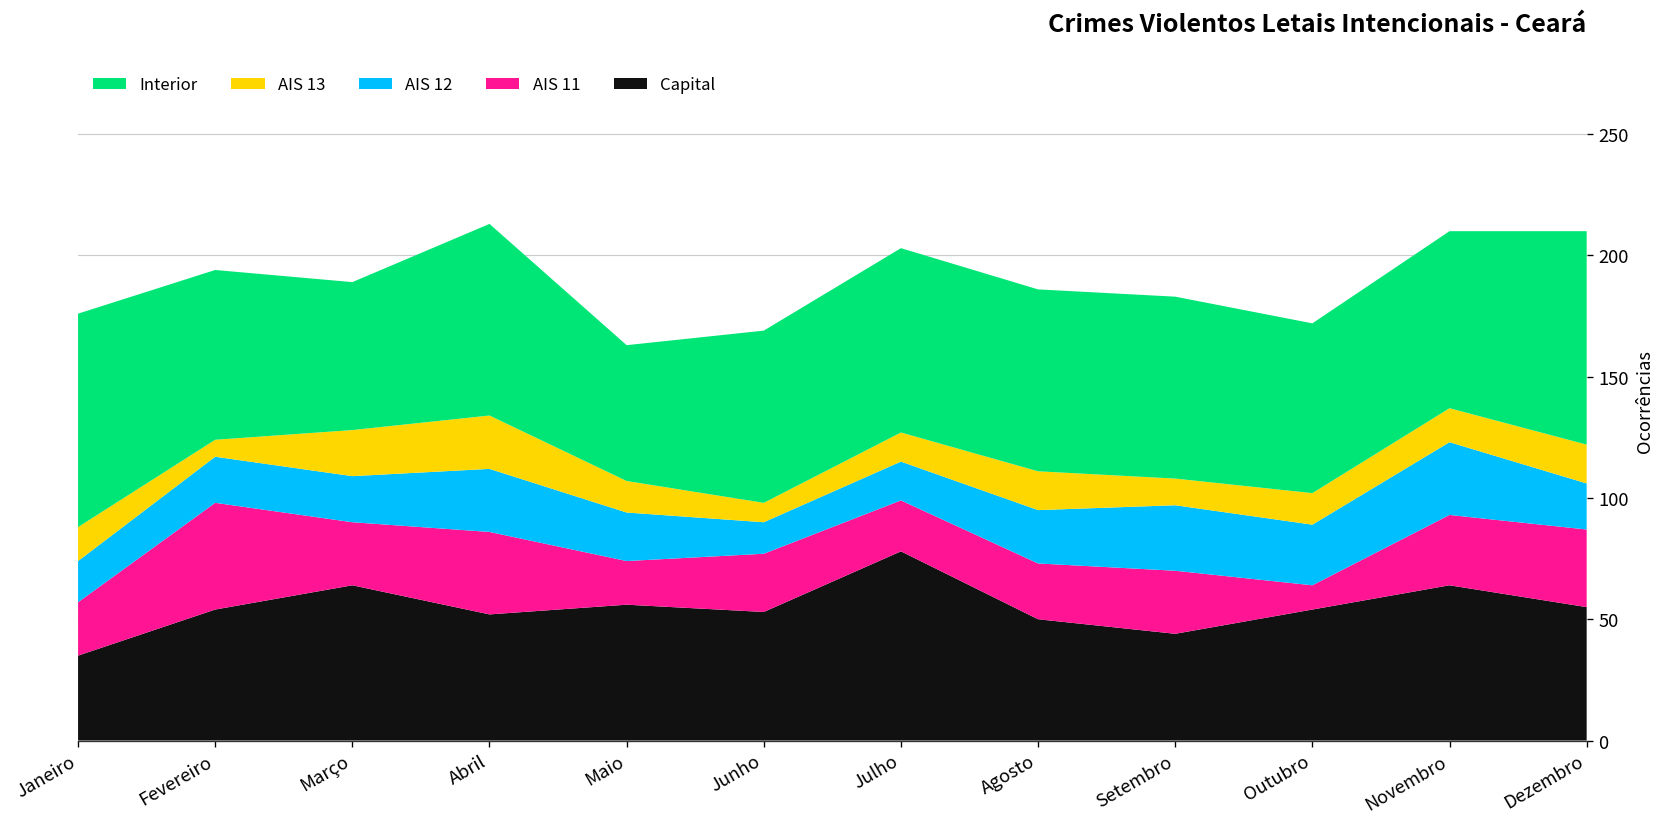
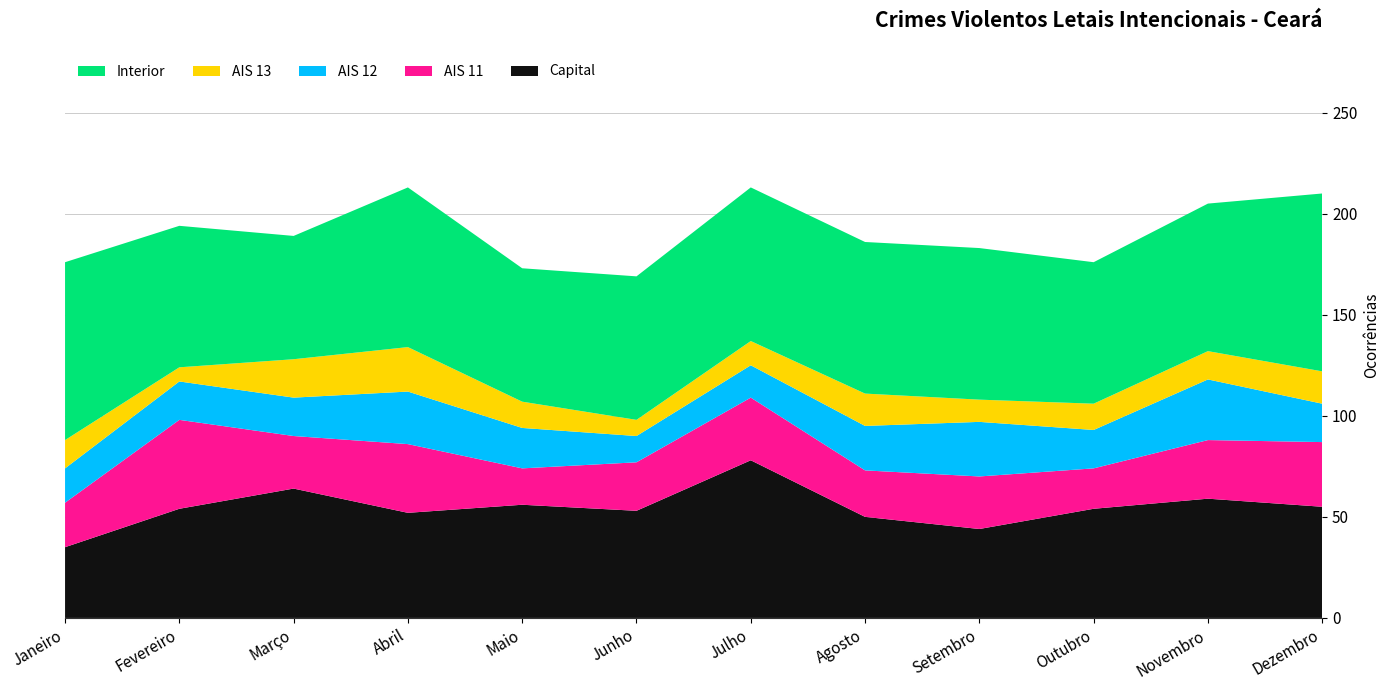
Interior, Maio: 56 -> 66
AIS 11, Julho: 21 -> 31
AIS 11, Outubro: 10 -> 20
AIS 12, Outubro: 25 -> 19
Capital, Novembro: 64 -> 59
